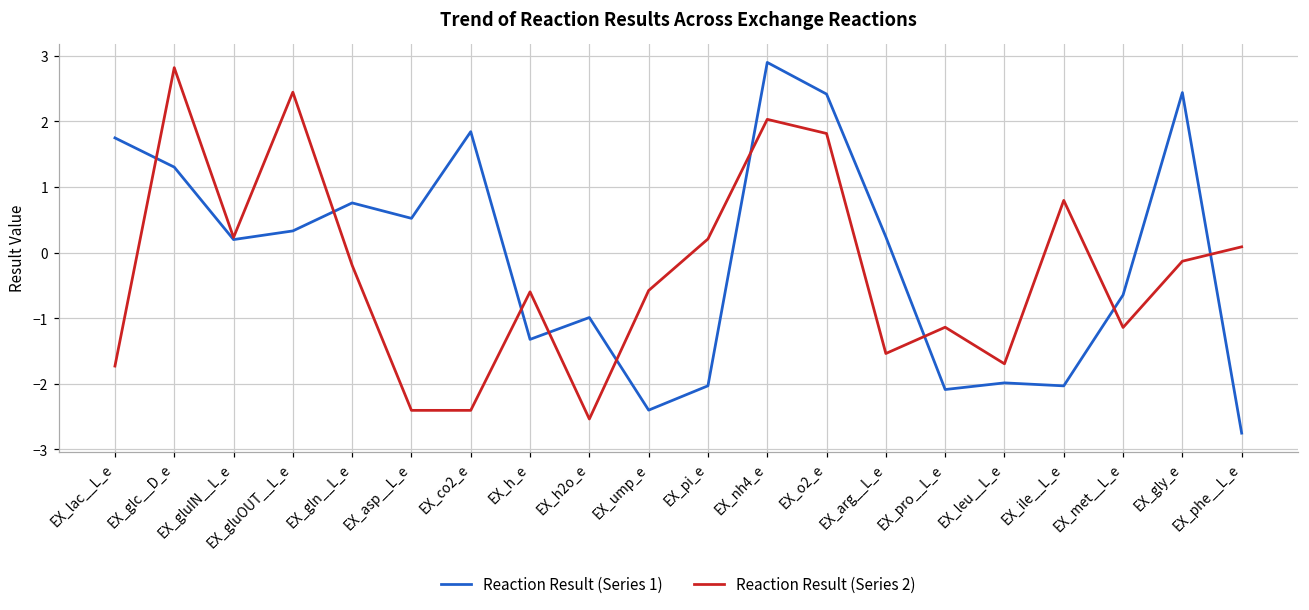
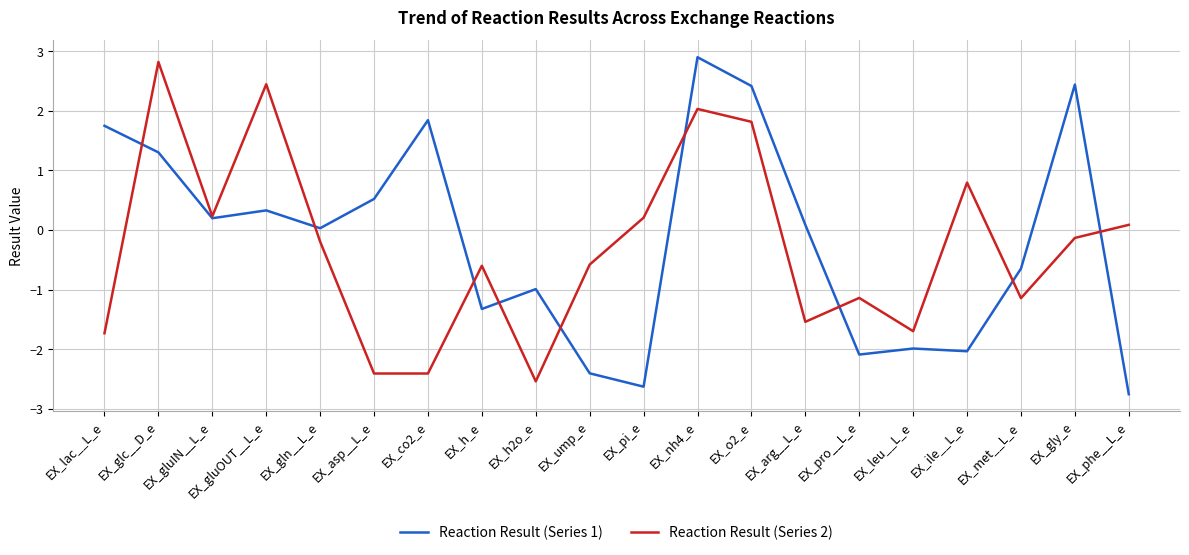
Reaction Result (Series 1), EX_gln__L_e: 0.8 -> 0.0
Reaction Result (Series 1), EX_pi_e: -2.0 -> -2.6
Reaction Result (Series 1), EX_arg__L_e: 0.2 -> 0.1
